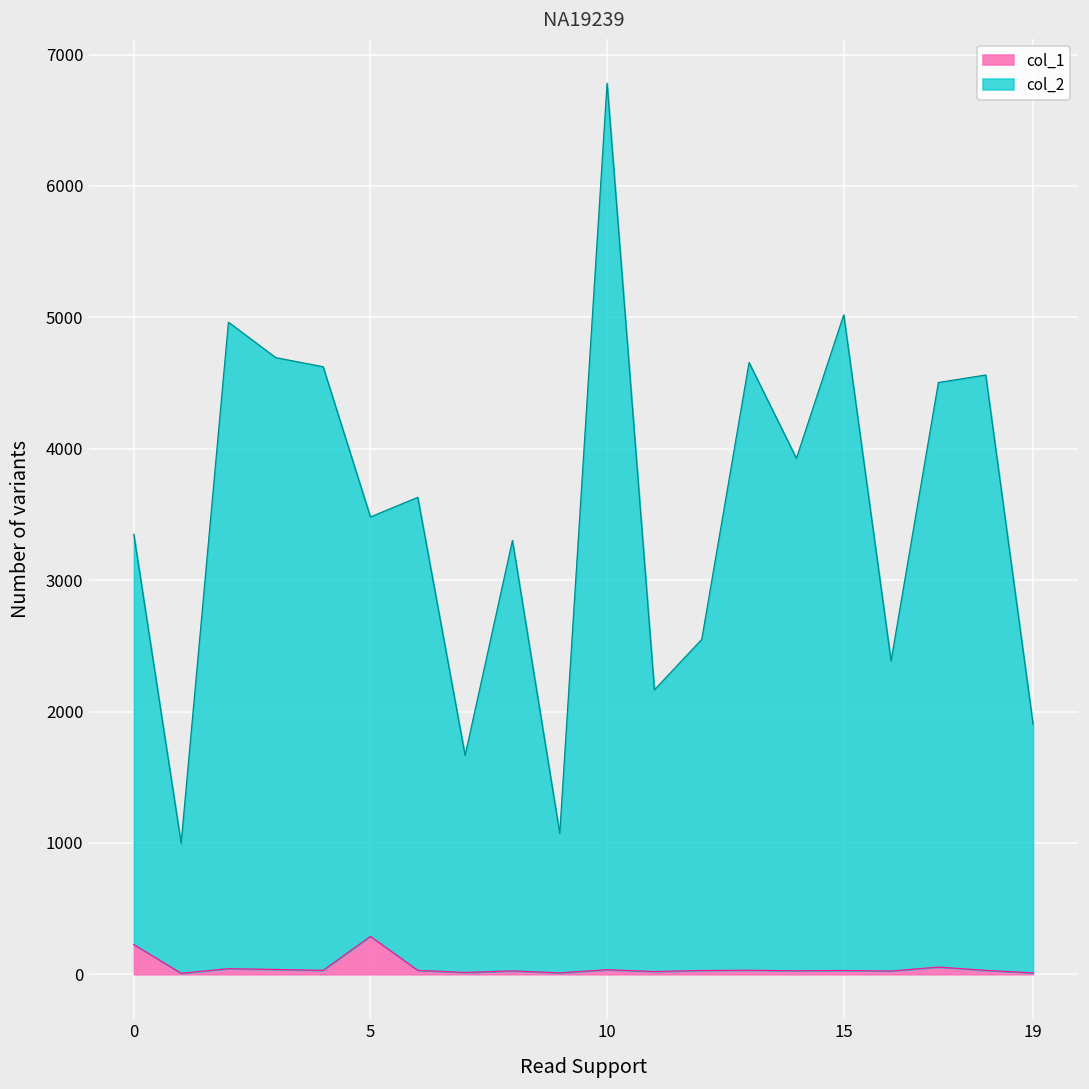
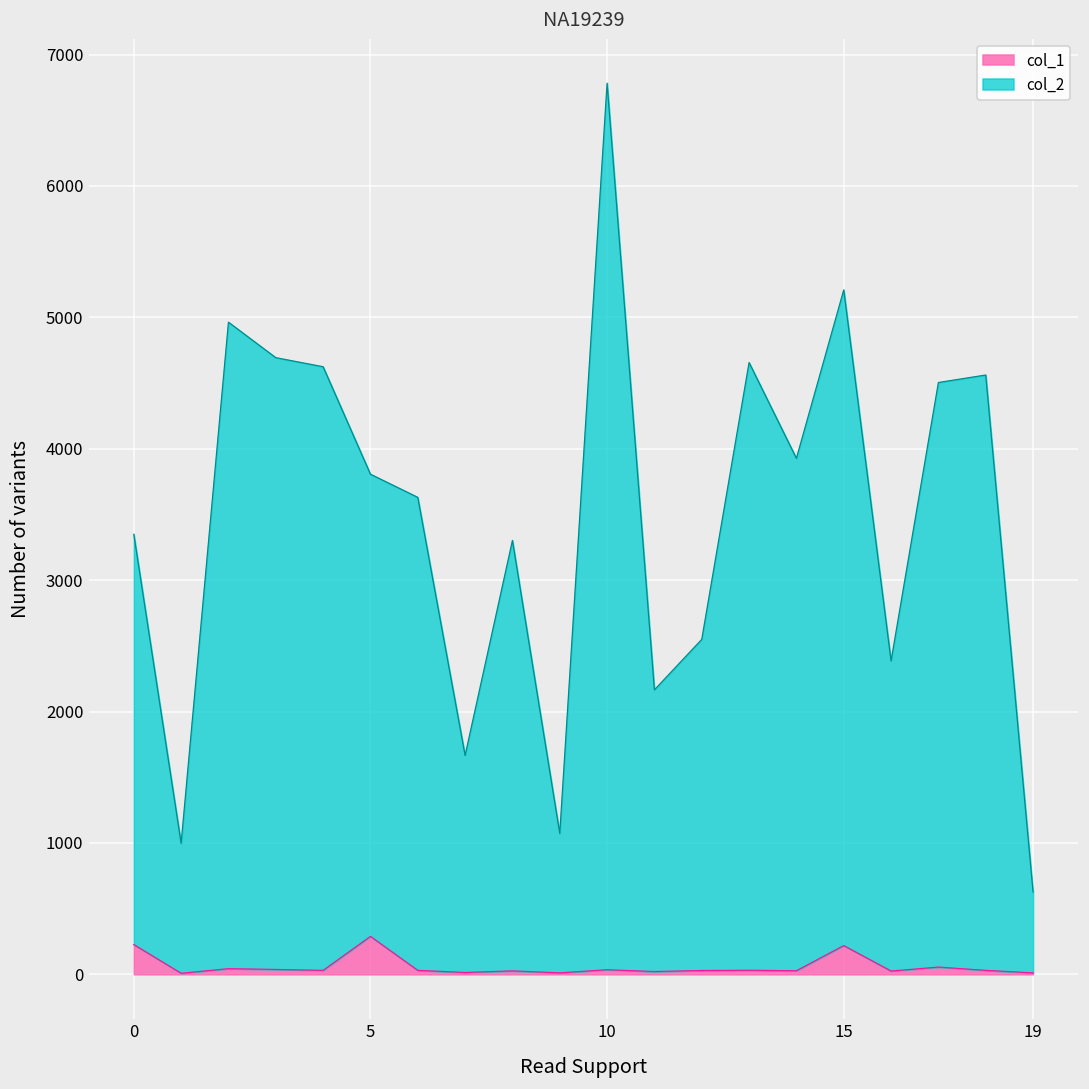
col_2, 5: 3190 -> 3520
col_1, 15: 30 -> 220
col_2, 19: 1890 -> 620
